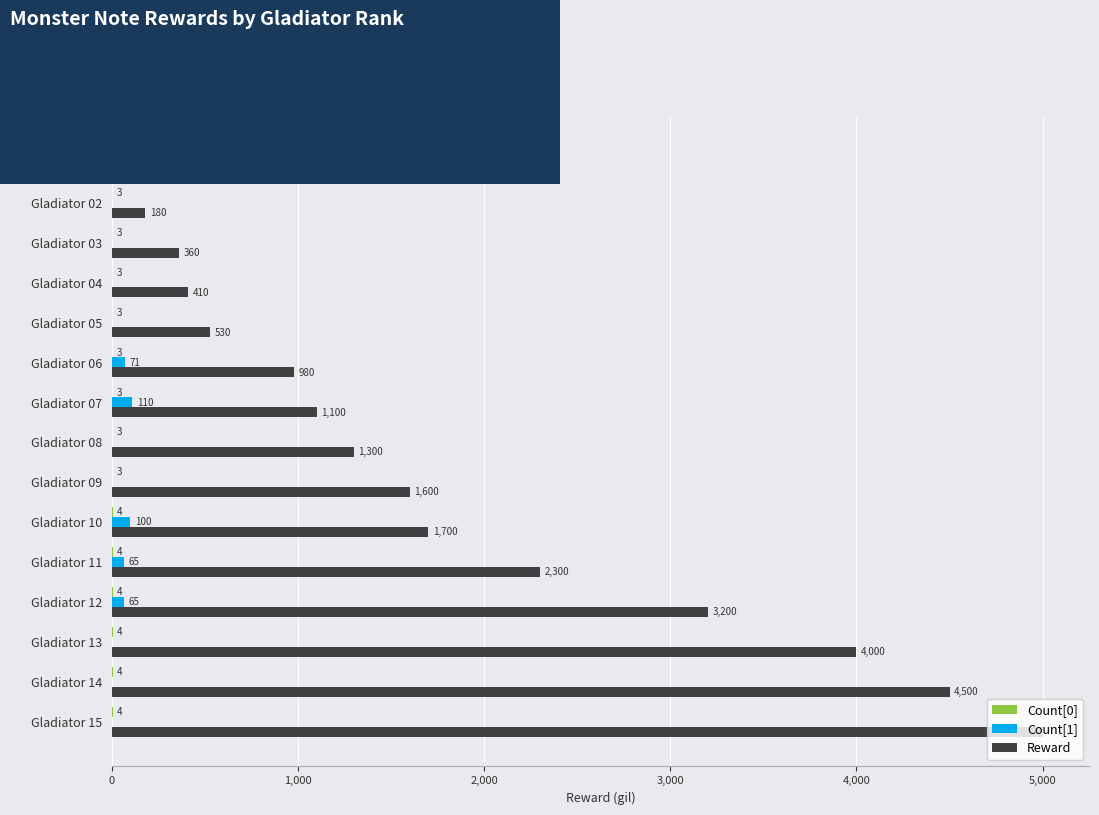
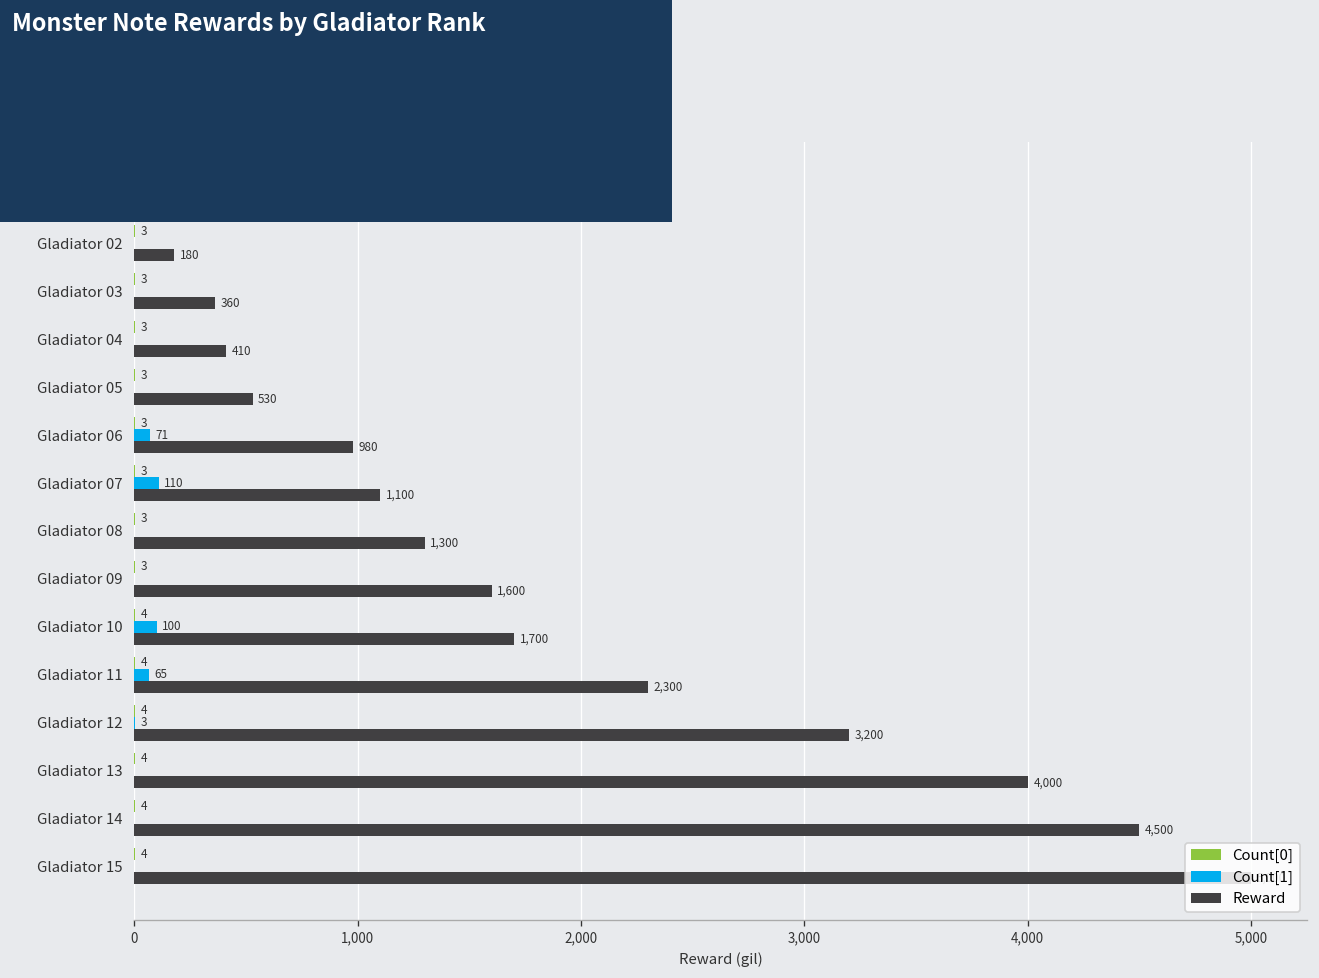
Count[1], Gladiator 12: 65 -> 3
